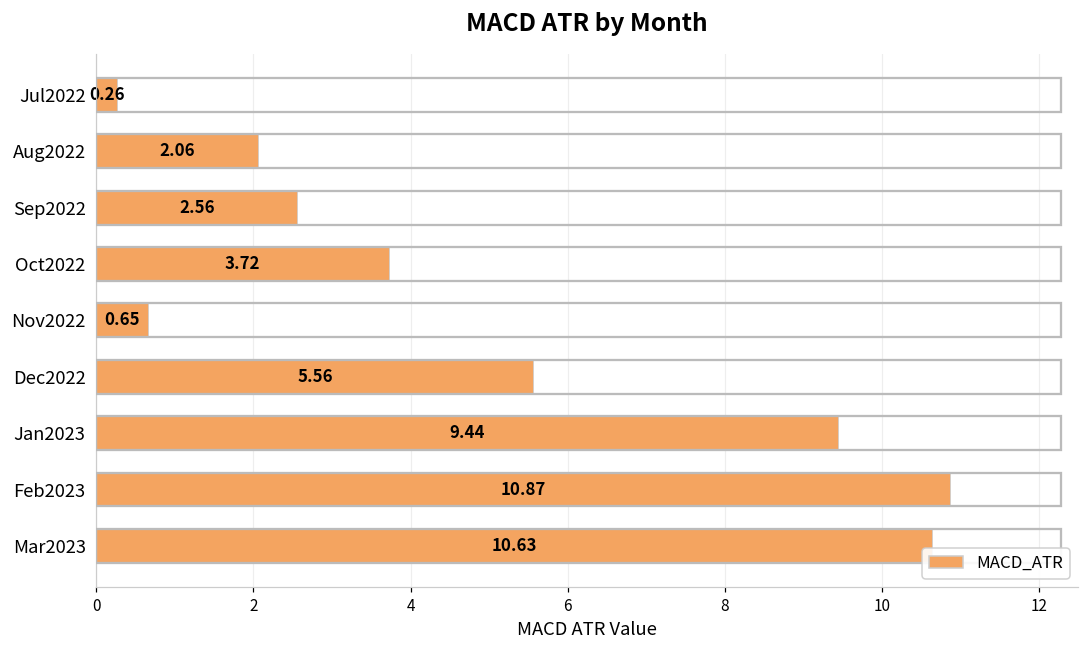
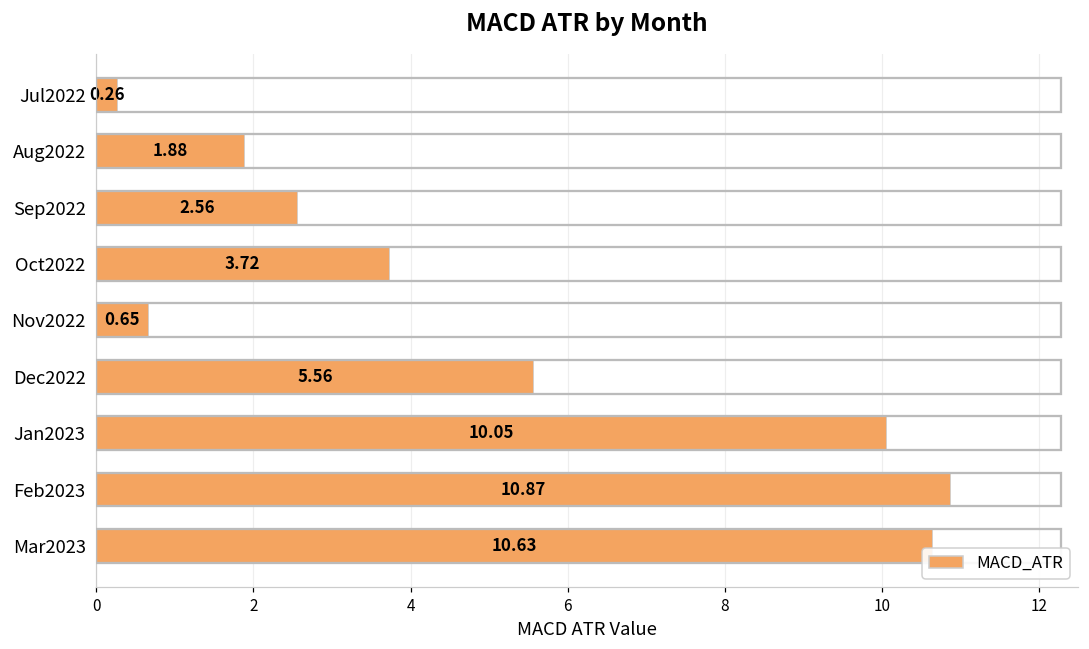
Aug2022: 2.06 -> 1.88
Jan2023: 9.44 -> 10.05
